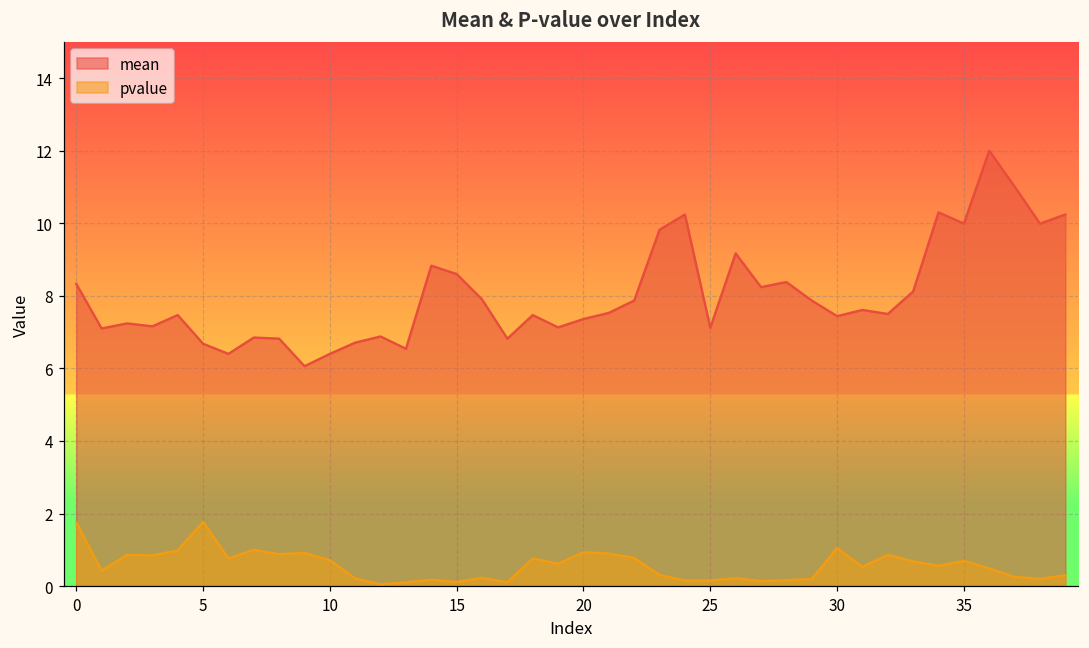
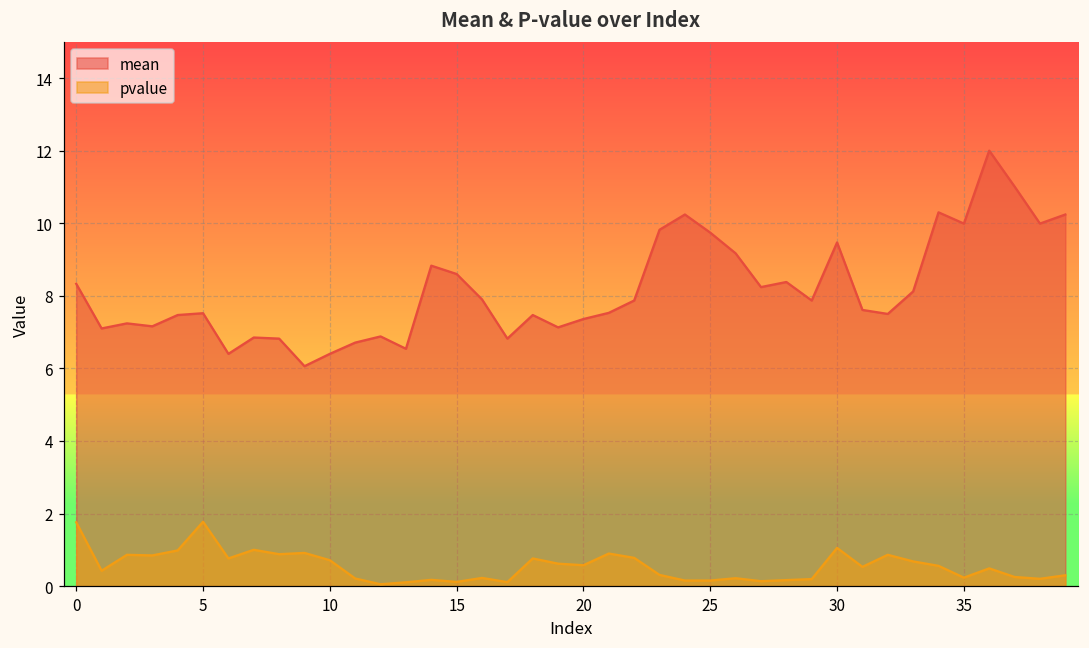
mean, 5: 6.7 -> 7.5
pvalue, 20: 0.9 -> 0.6
mean, 25: 7.1 -> 9.7
mean, 30: 7.4 -> 9.5
pvalue, 35: 0.7 -> 0.2
